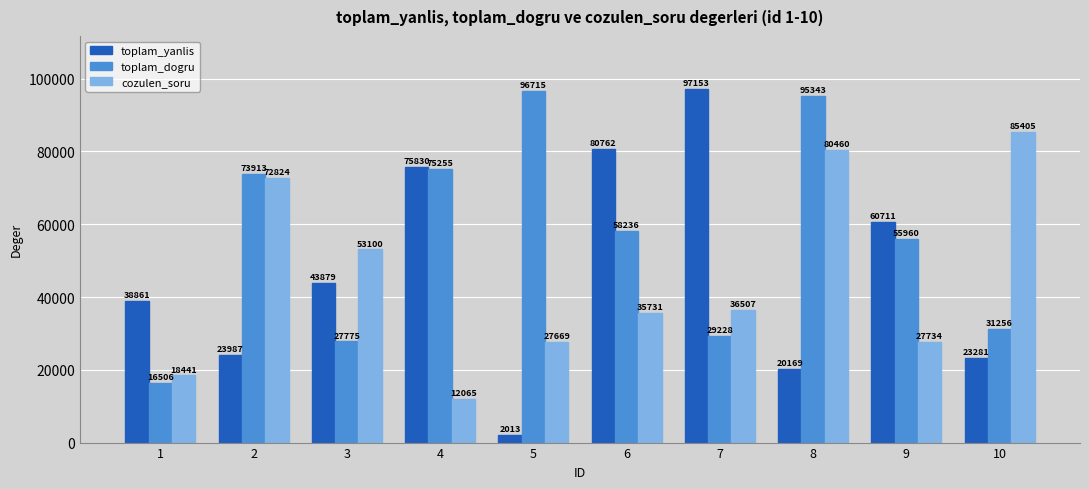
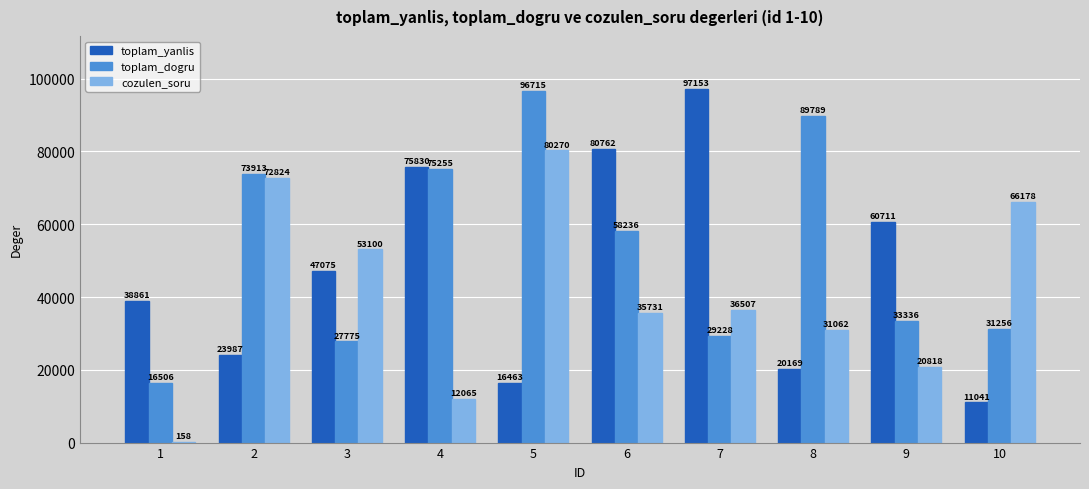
cozulen_soru, 1: 18441 -> 158
toplam_yanlis, 3: 43879 -> 47075
toplam_yanlis, 5: 2013 -> 16463
cozulen_soru, 5: 27669 -> 80270
toplam_dogru, 8: 95343 -> 89789
cozulen_soru, 8: 80460 -> 31062
toplam_dogru, 9: 55960 -> 33336
cozulen_soru, 9: 27734 -> 20818
toplam_yanlis, 10: 23281 -> 11041
cozulen_soru, 10: 85405 -> 66178
